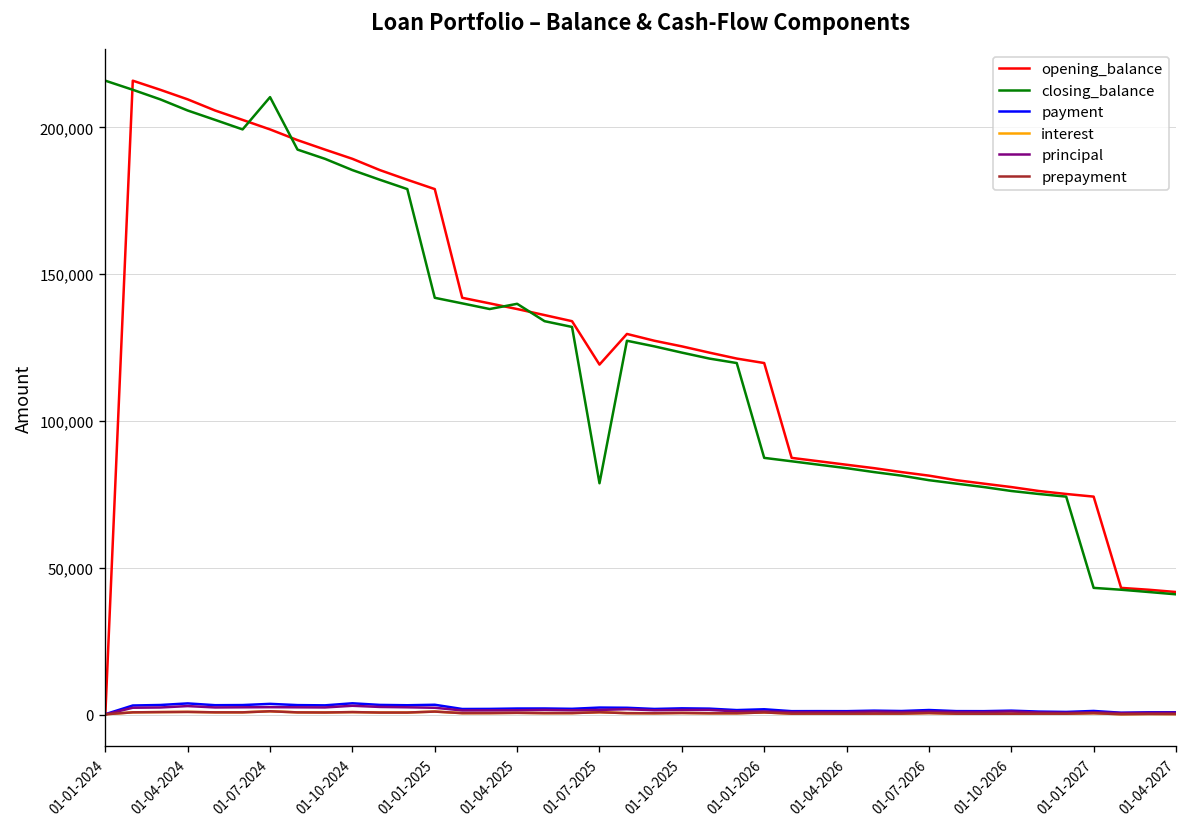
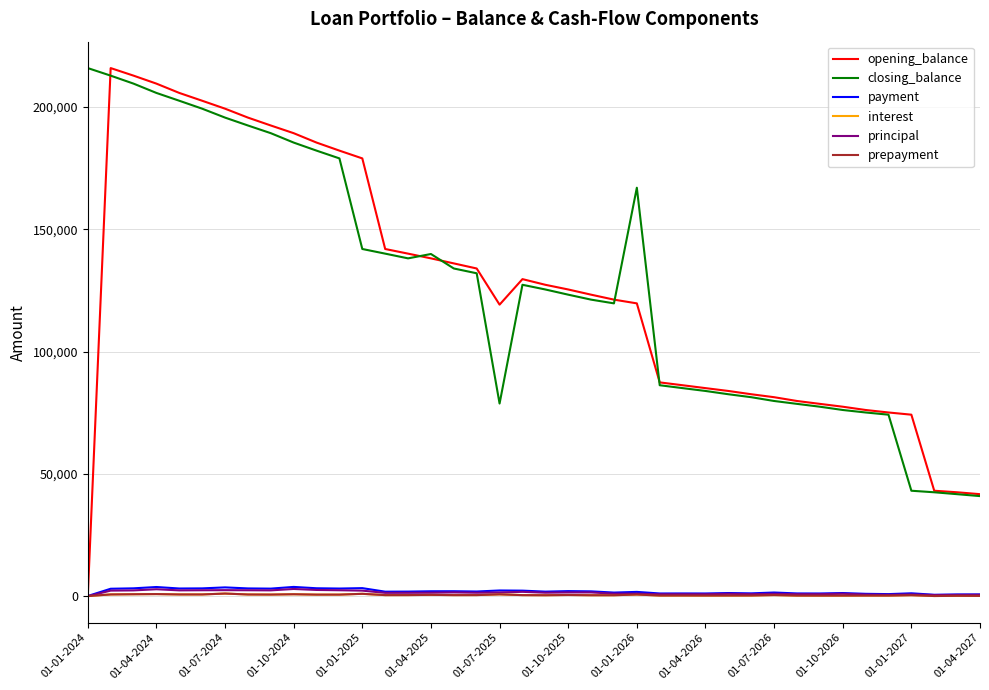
closing_balance, 01-07-2024: 210,000 -> 196,000
closing_balance, 01-01-2026: 87,000 -> 167,000
